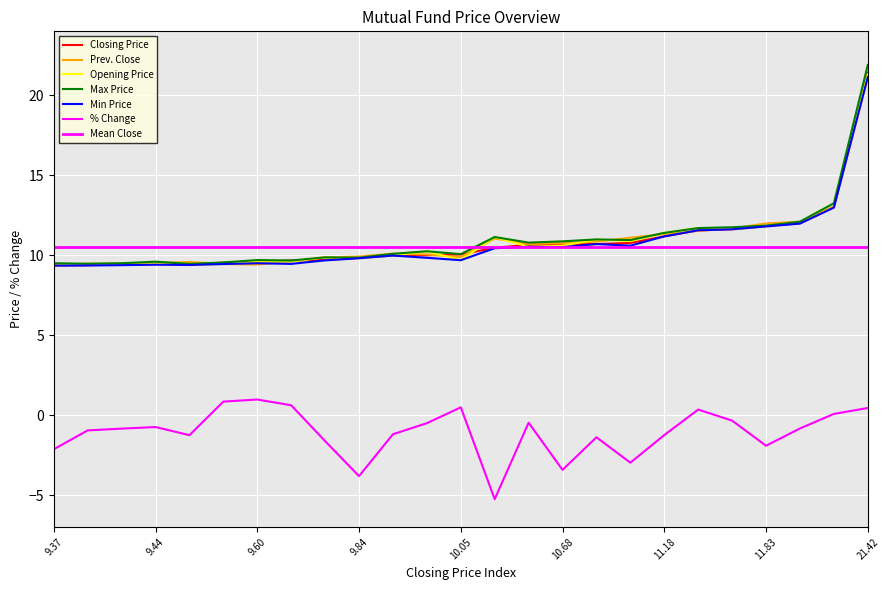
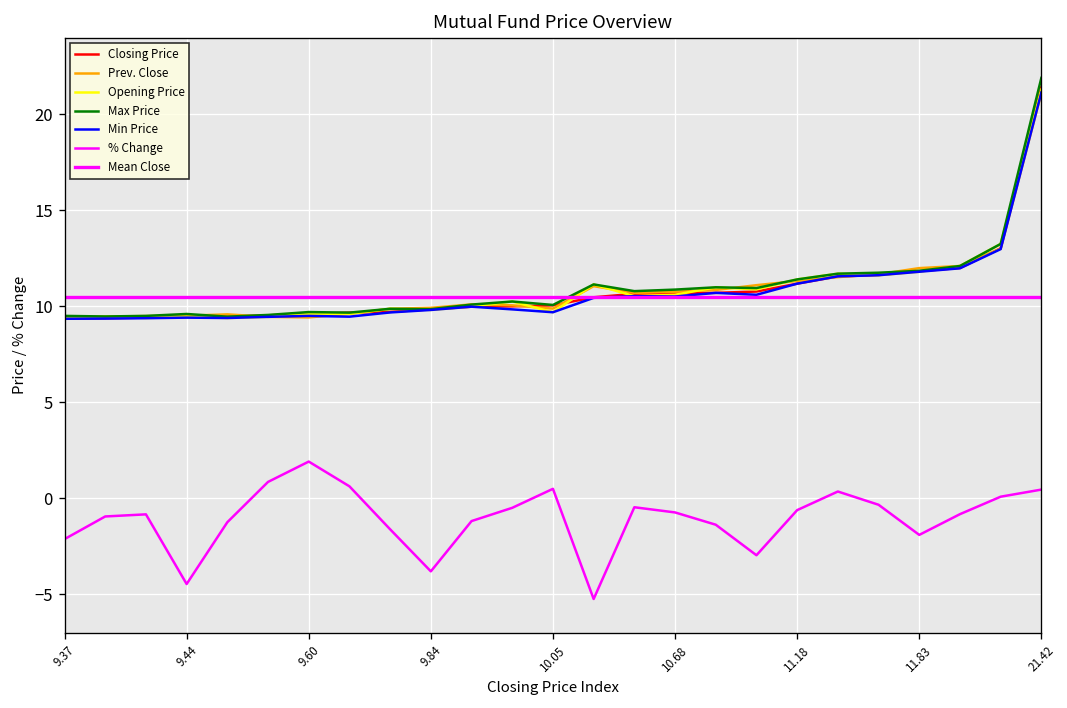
% Change, 9.44: -0.7 -> -4.5
% Change, 9.60: 1.0 -> 1.9
% Change, 10.68: -3.4 -> -0.7
% Change, 11.18: -1.2 -> -0.6
